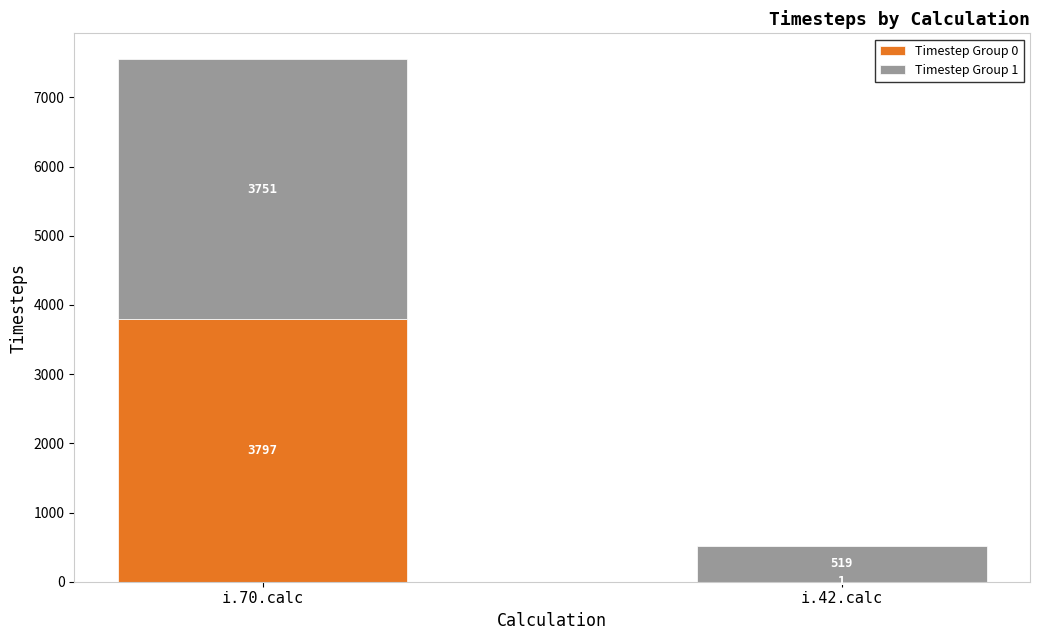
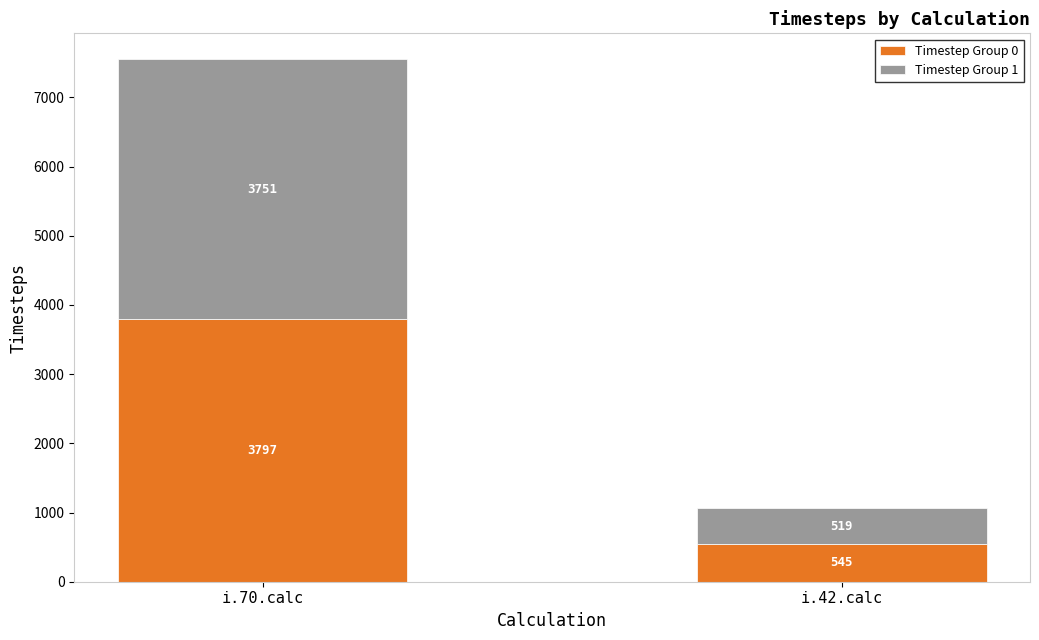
Timestep Group 0, i.42.calc: 0 -> 500
